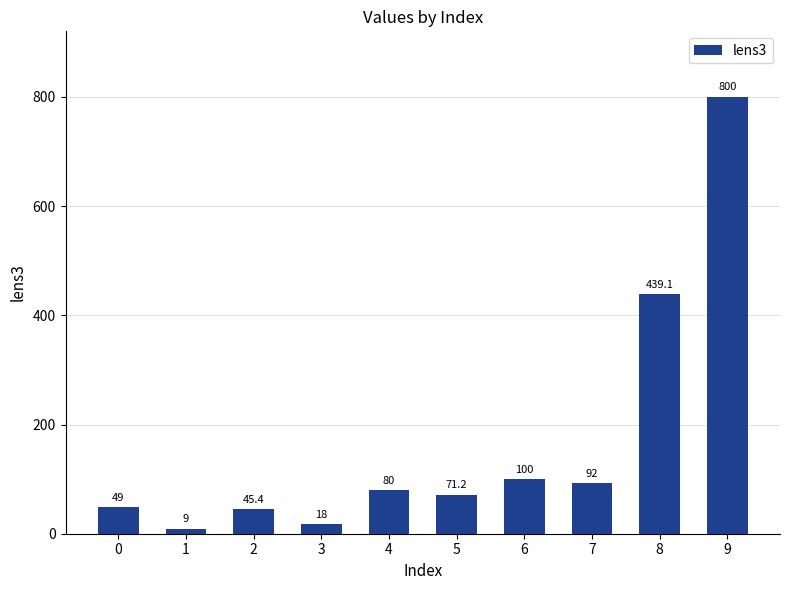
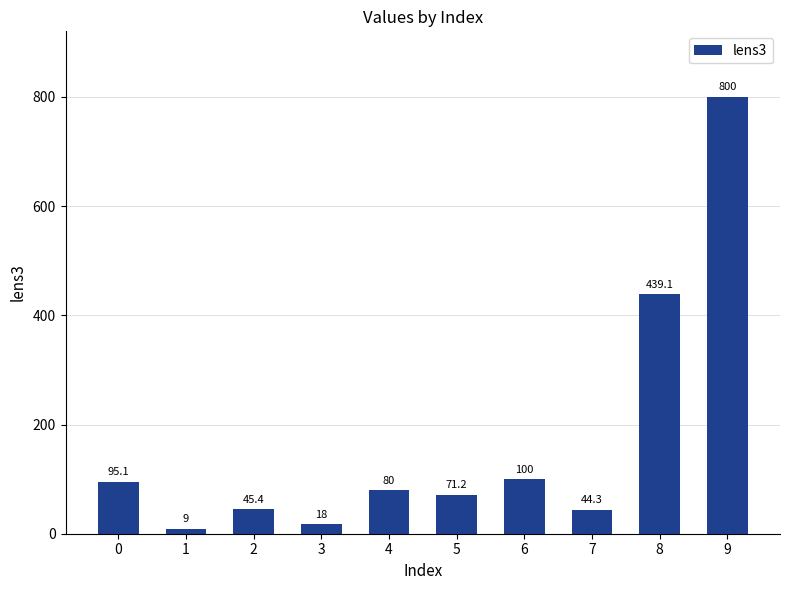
0: 49 -> 95.1
7: 92 -> 44.3
